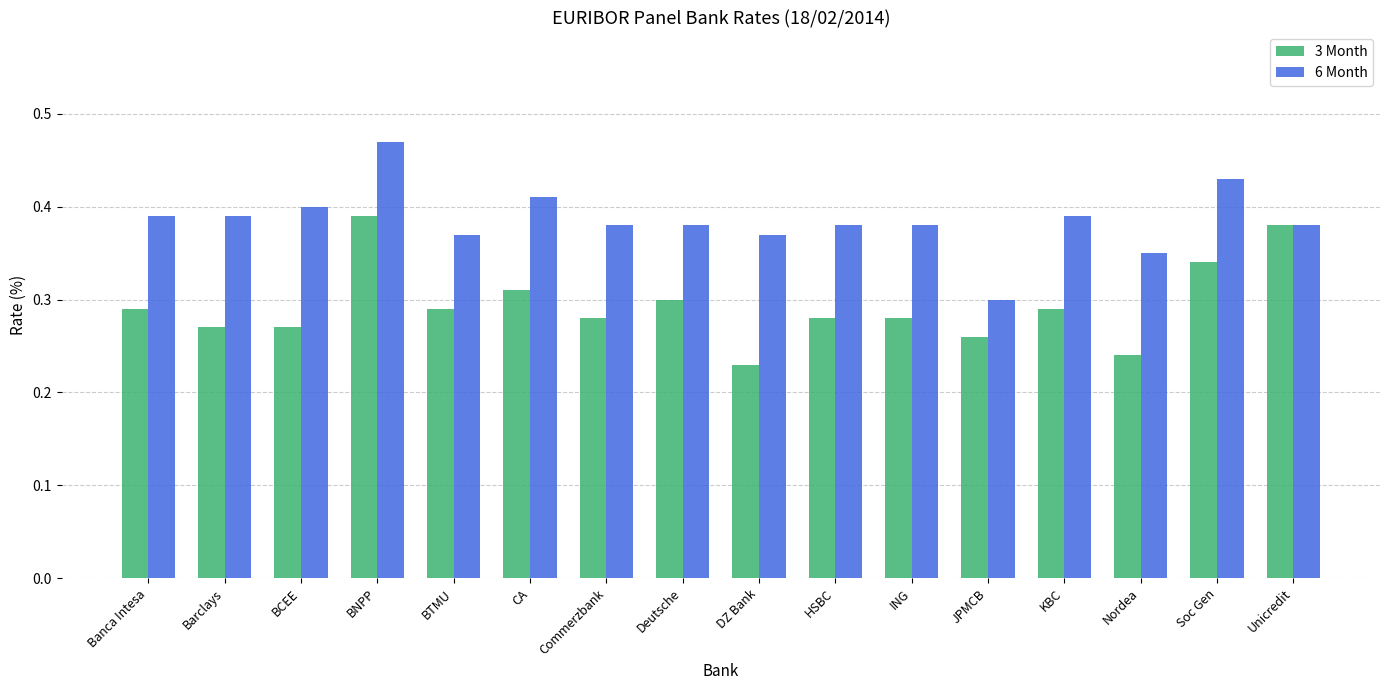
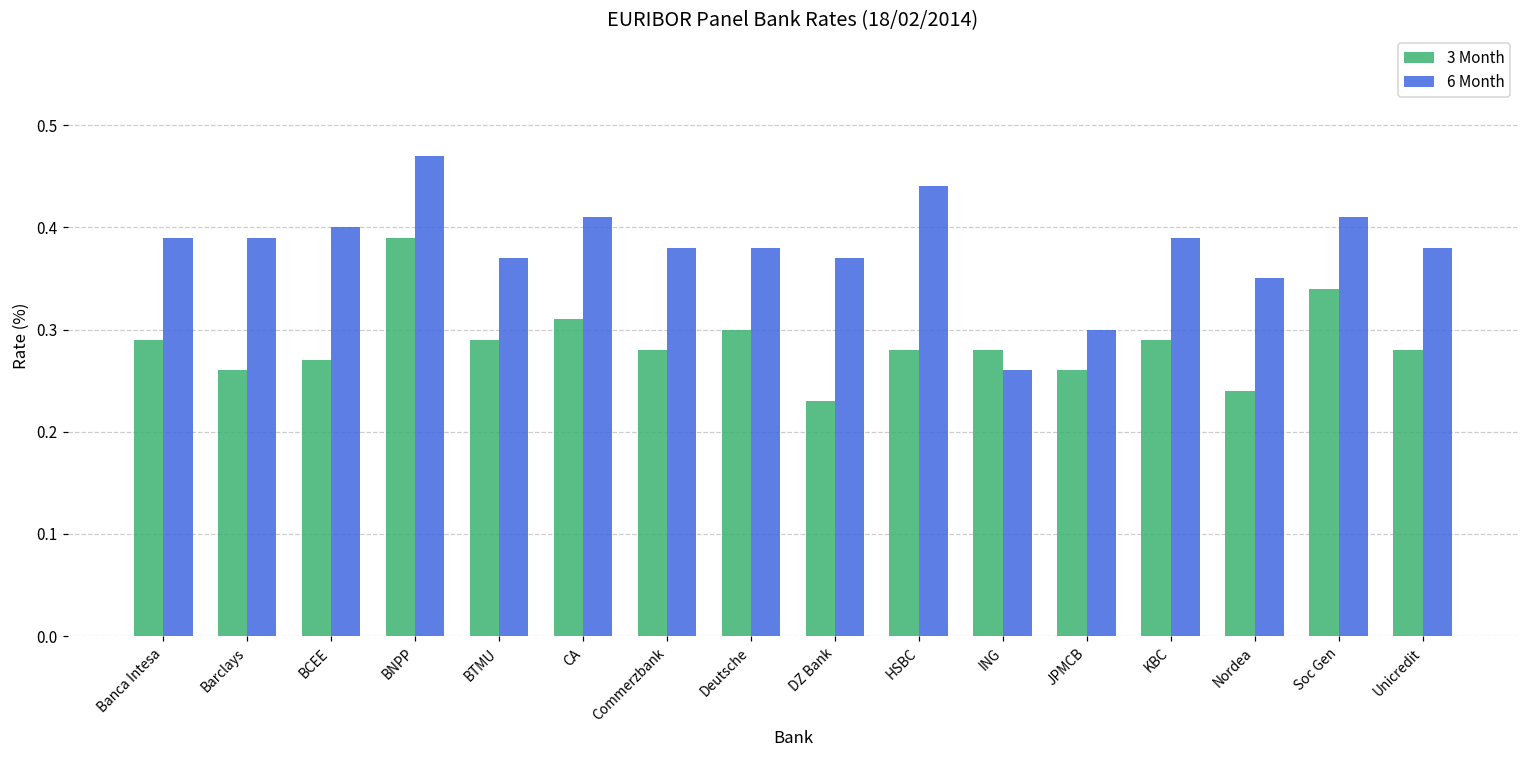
3 Month, Barclays: 0.27 -> 0.26
6 Month, HSBC: 0.38 -> 0.44
6 Month, ING: 0.38 -> 0.26
6 Month, Soc Gen: 0.43 -> 0.41
3 Month, Unicredit: 0.38 -> 0.28
